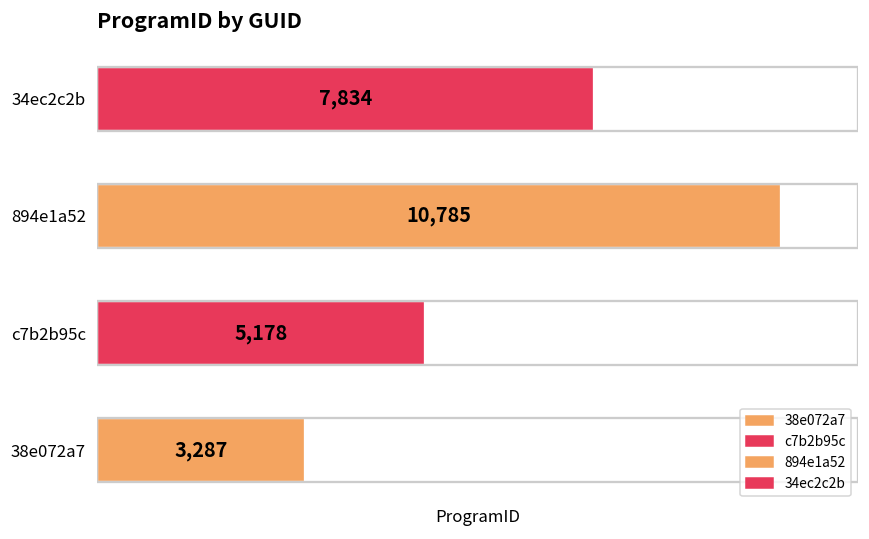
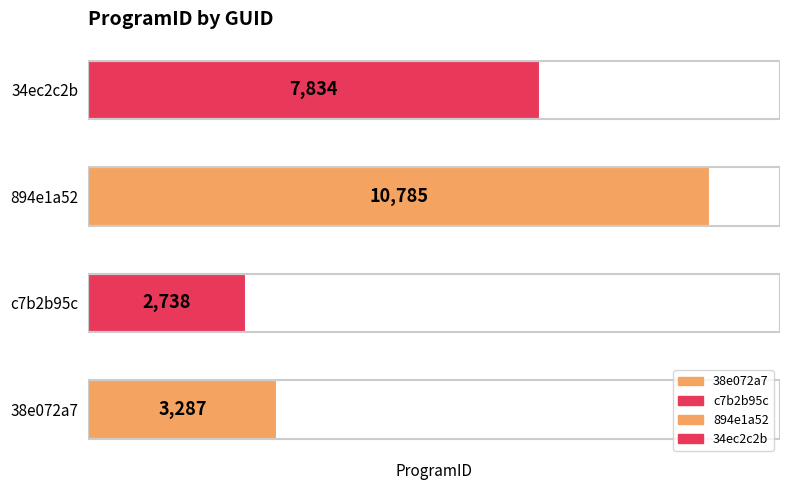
c7b2b95c: 5,178 -> 2,738
